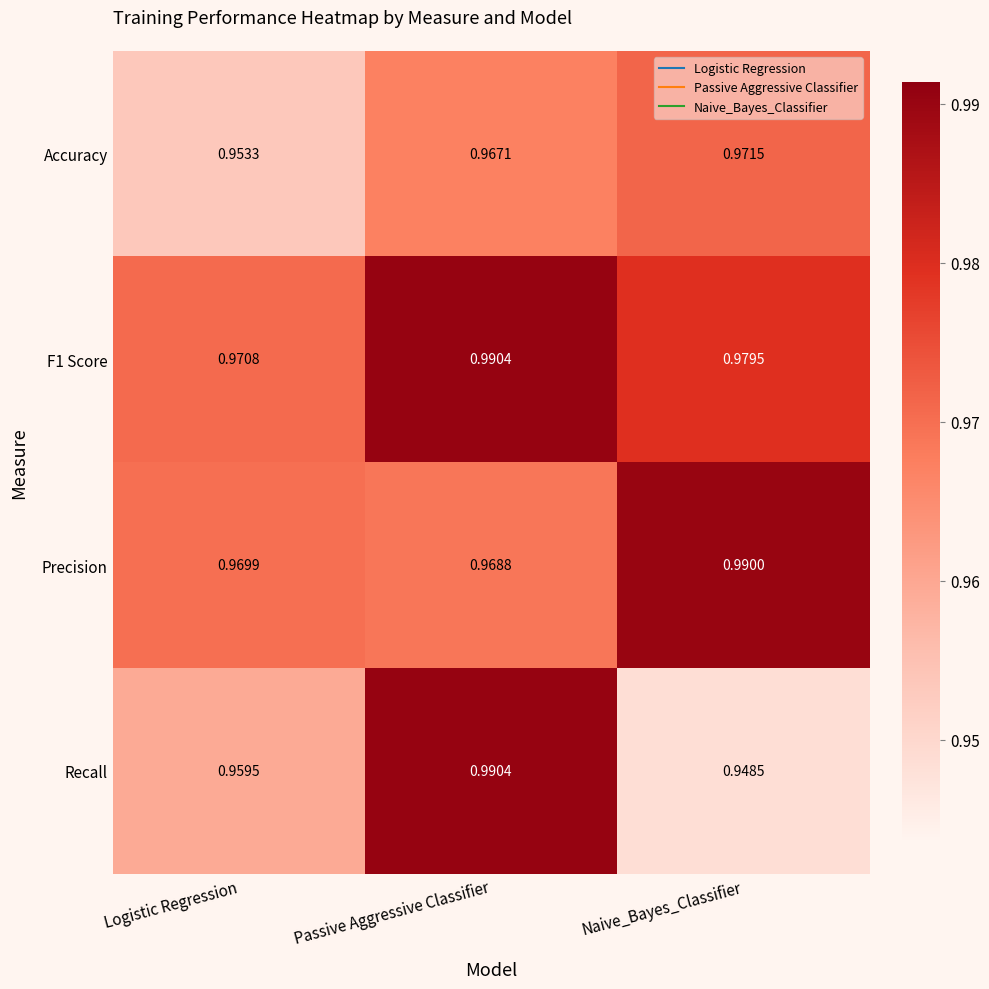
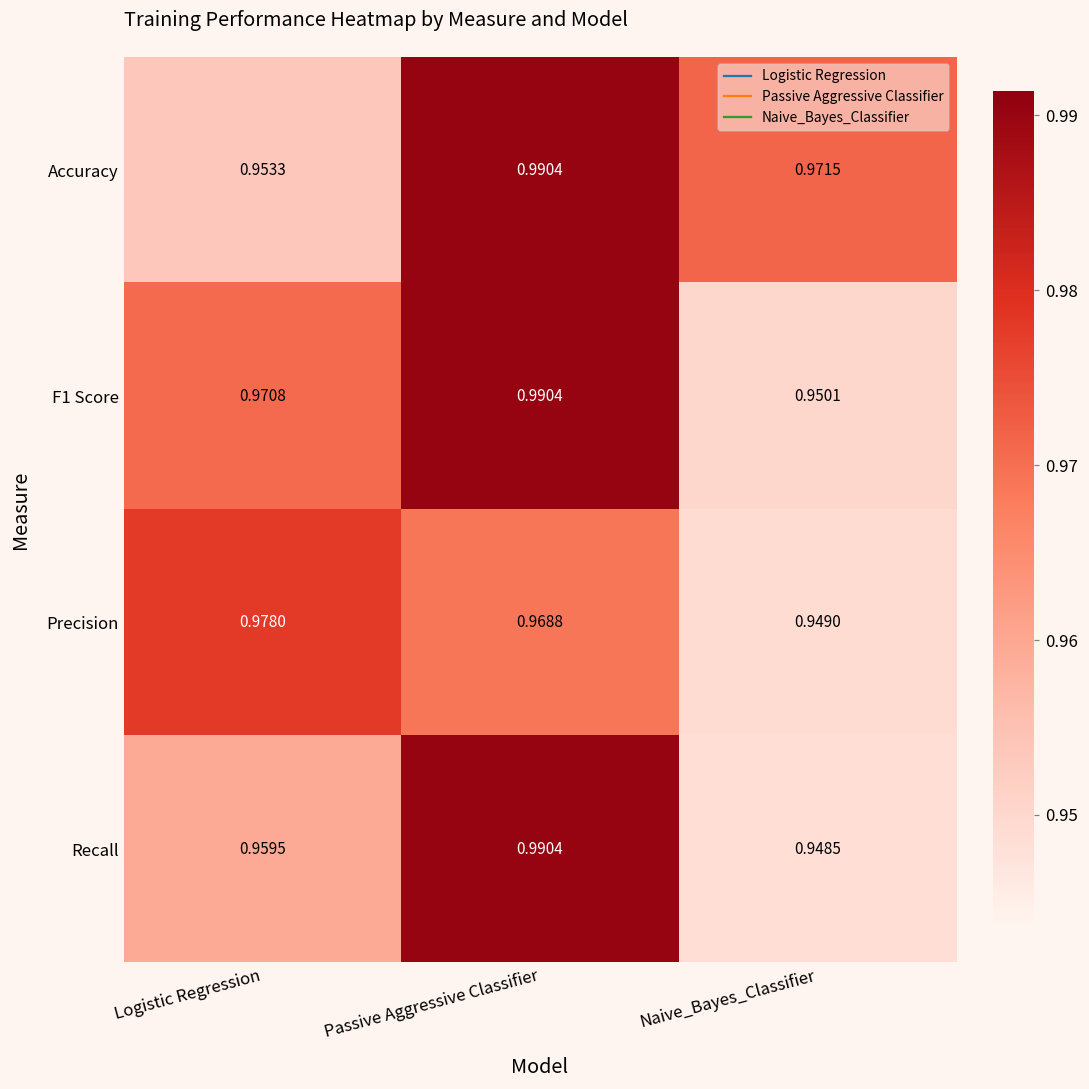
Accuracy, Passive Aggressive Classifier: 0.9671 -> 0.9904
F1 Score, Naive_Bayes_Classifier: 0.9795 -> 0.9501
Precision, Logistic Regression: 0.9699 -> 0.9780
Precision, Naive_Bayes_Classifier: 0.9900 -> 0.9490
